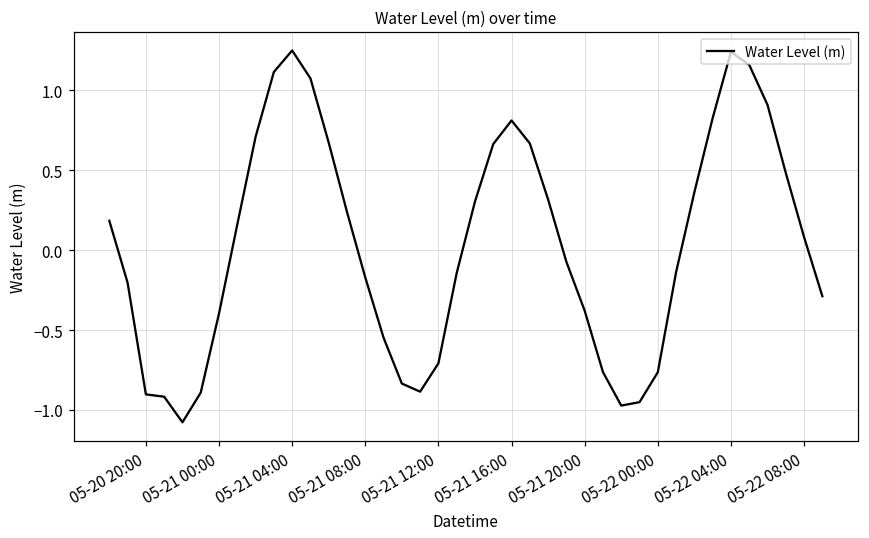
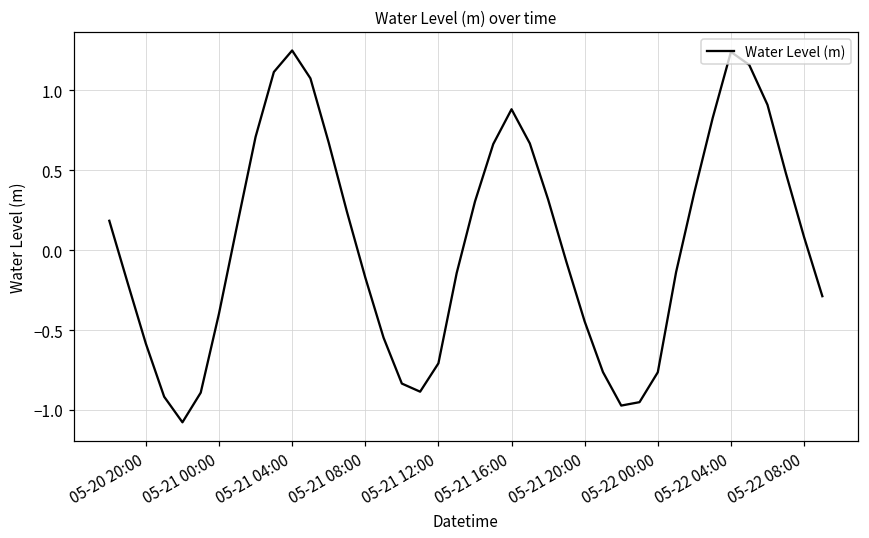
05-20 20:00: -0.90 -> -0.59
05-21 16:00: 0.81 -> 0.88
05-21 20:00: -0.38 -> -0.45
